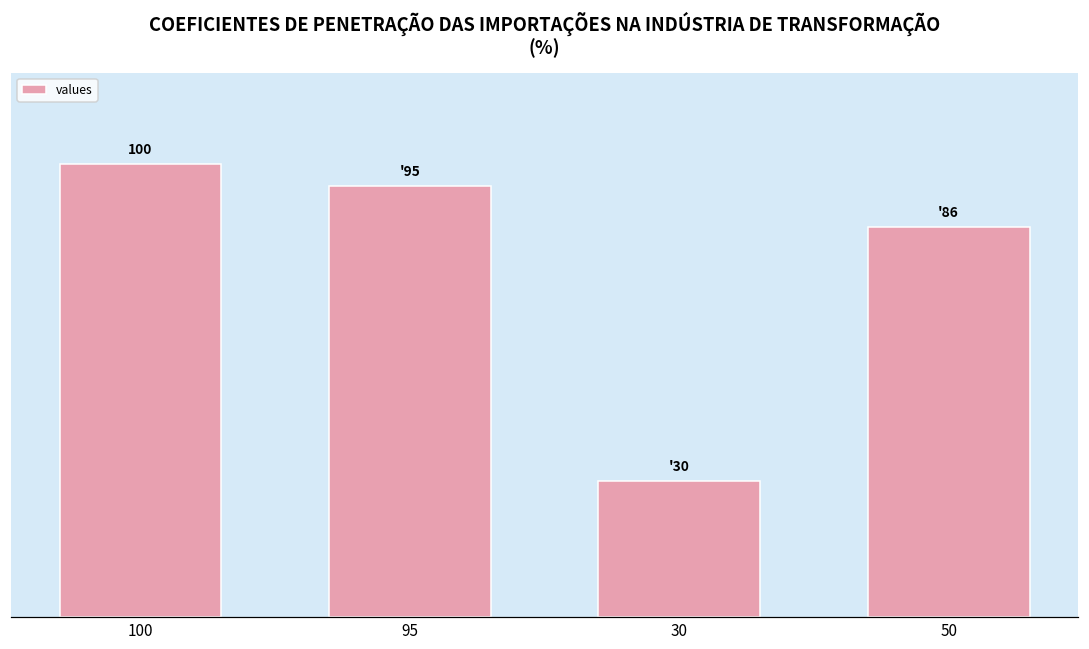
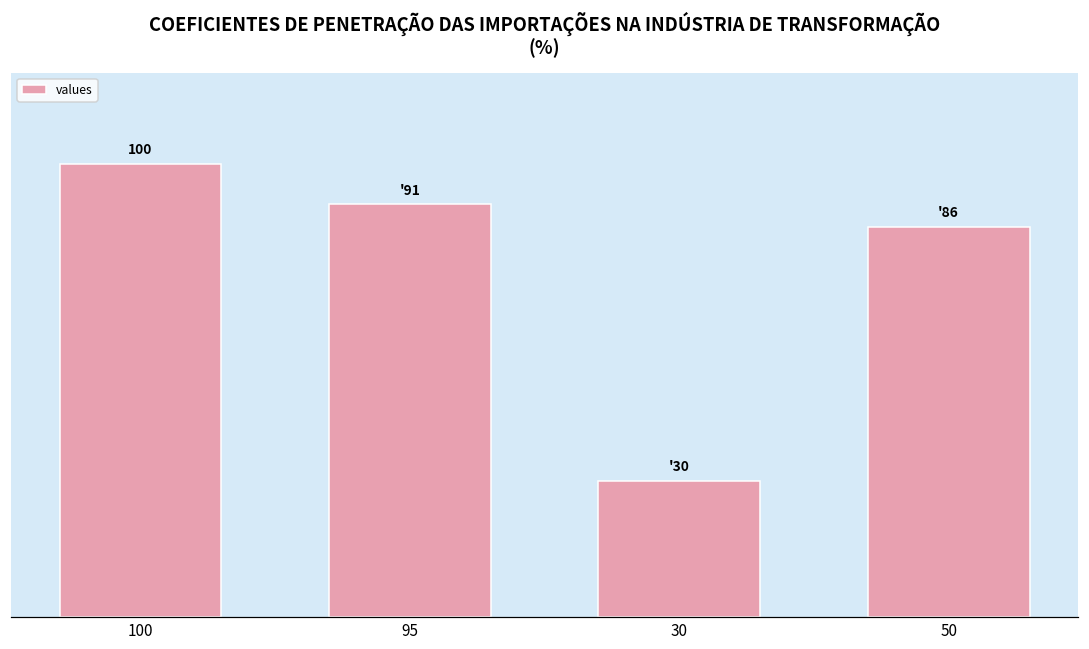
95: 95 -> 91
